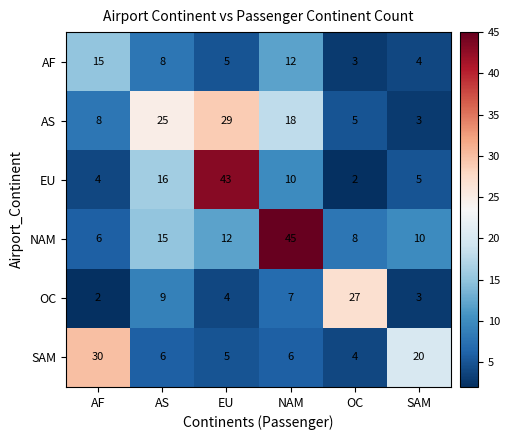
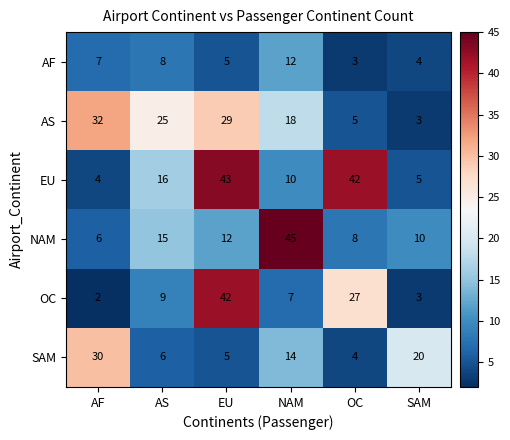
AF, AF: 15 -> 7
AS, AF: 8 -> 32
EU, OC: 2 -> 42
OC, EU: 4 -> 42
SAM, NAM: 6 -> 14
